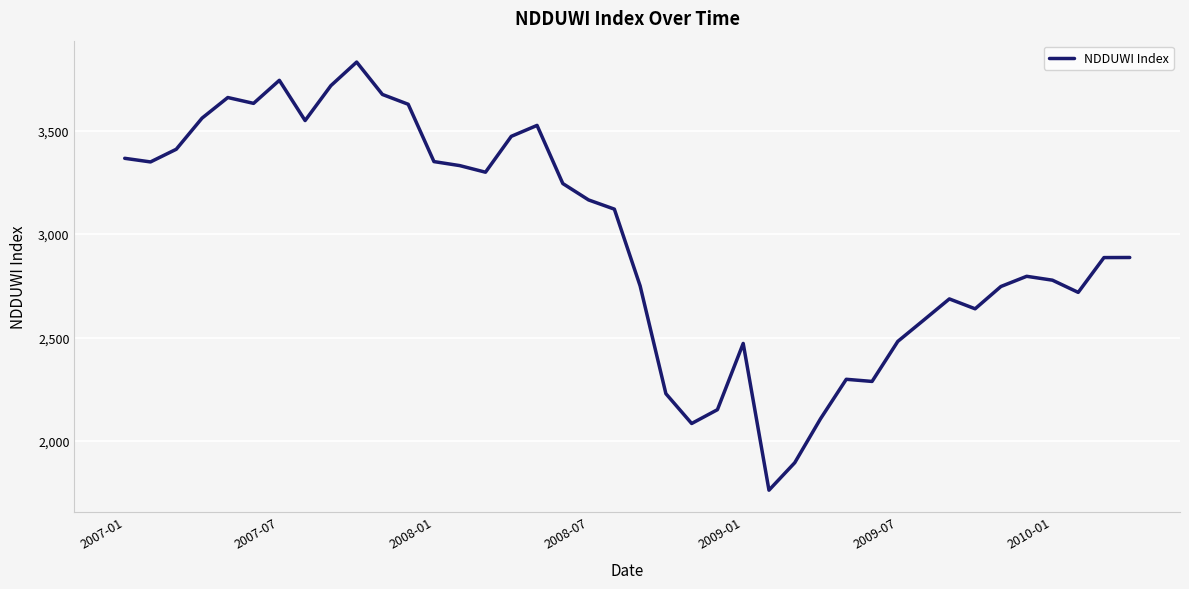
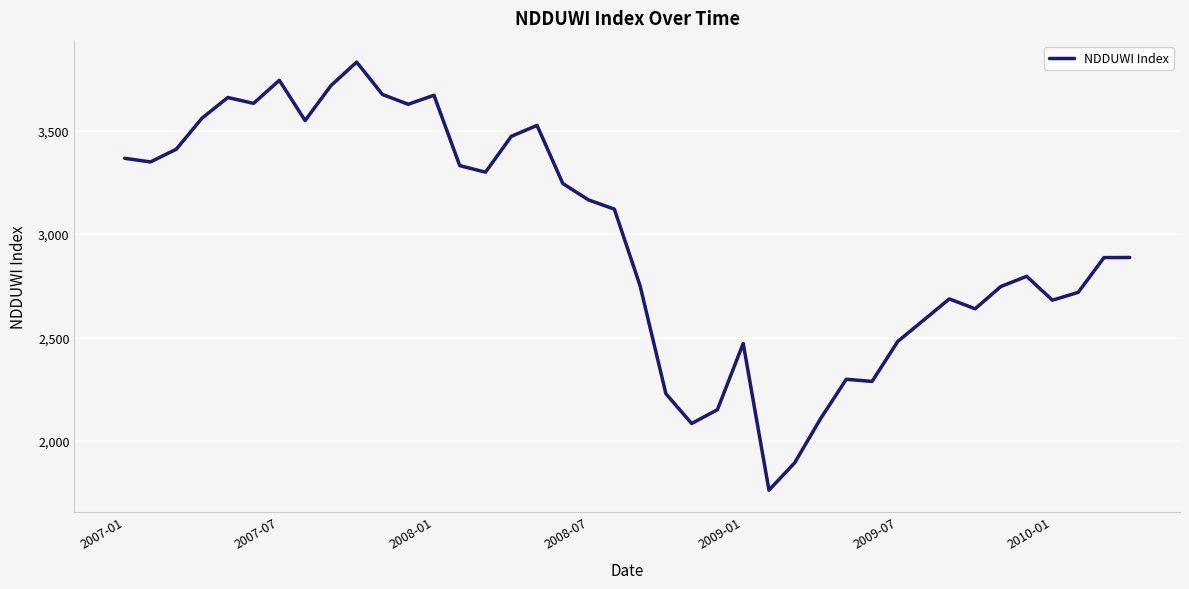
2008-01: 3,350 -> 3,670
2010-01: 2,780 -> 2,680
